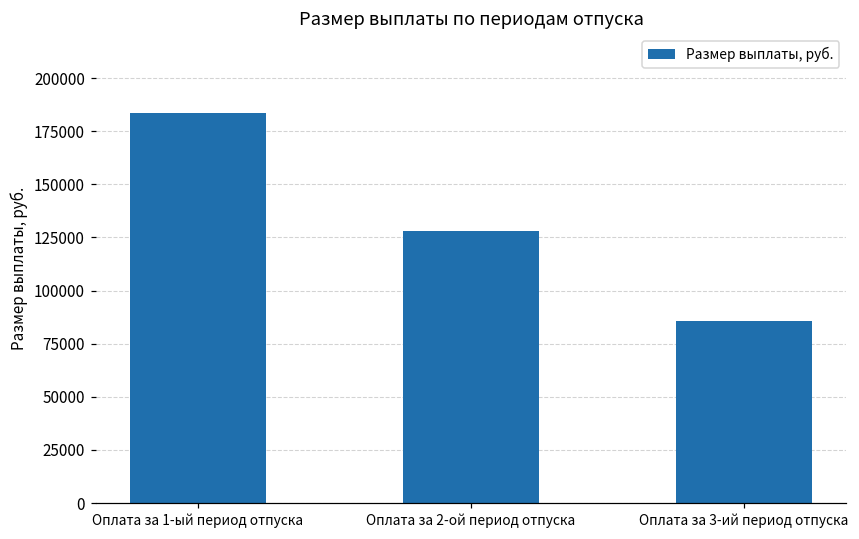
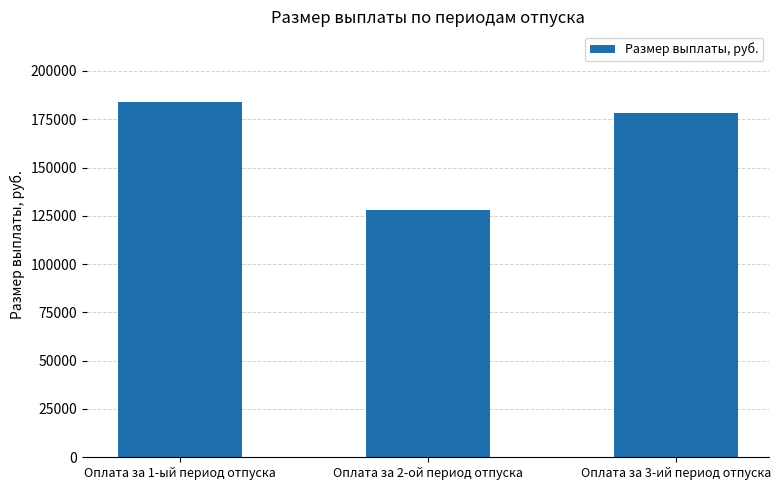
Оплата за 3-ий период отпуска: 86000 -> 178000
